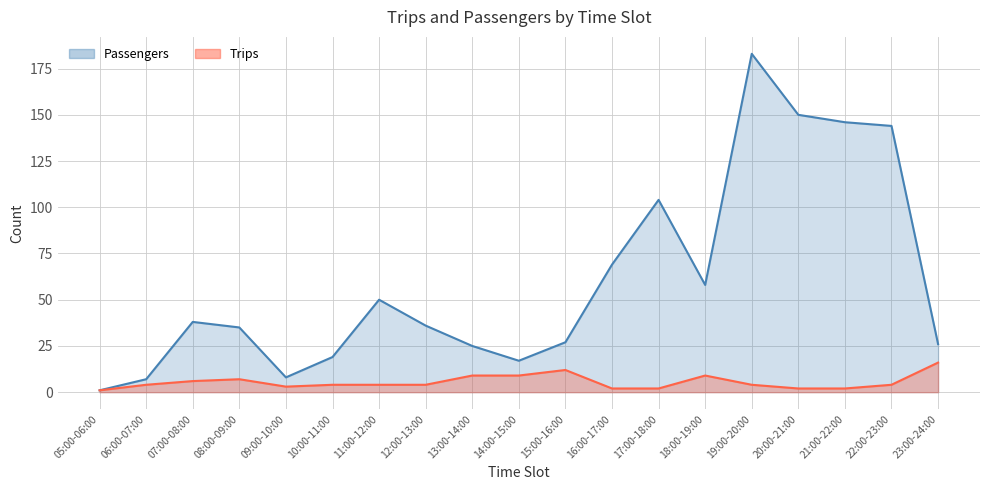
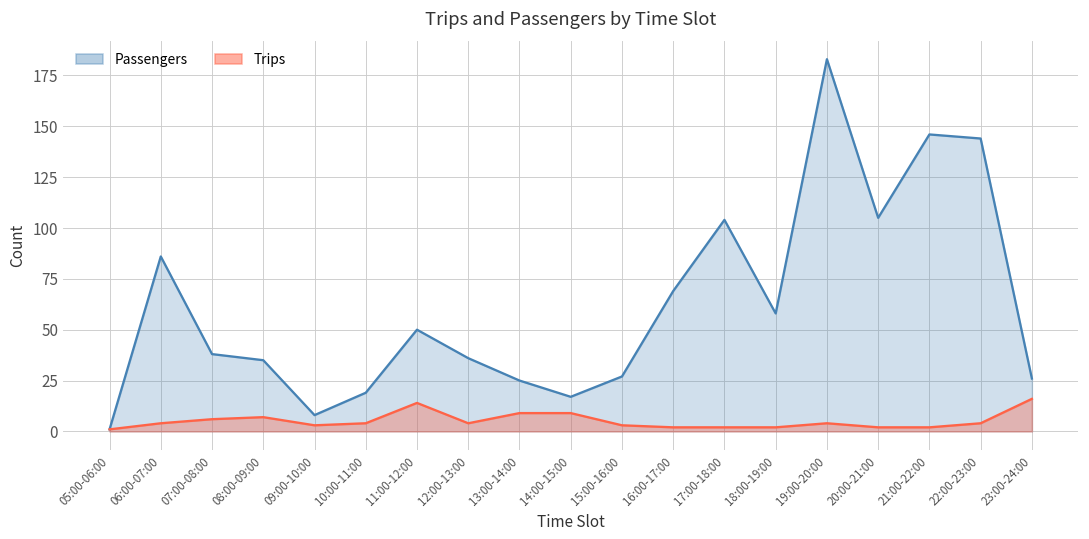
Passengers, 06:00-07:00: 7 -> 86
Trips, 11:00-12:00: 4 -> 14
Trips, 15:00-16:00: 12 -> 3
Trips, 18:00-19:00: 9 -> 2
Passengers, 20:00-21:00: 150 -> 105
